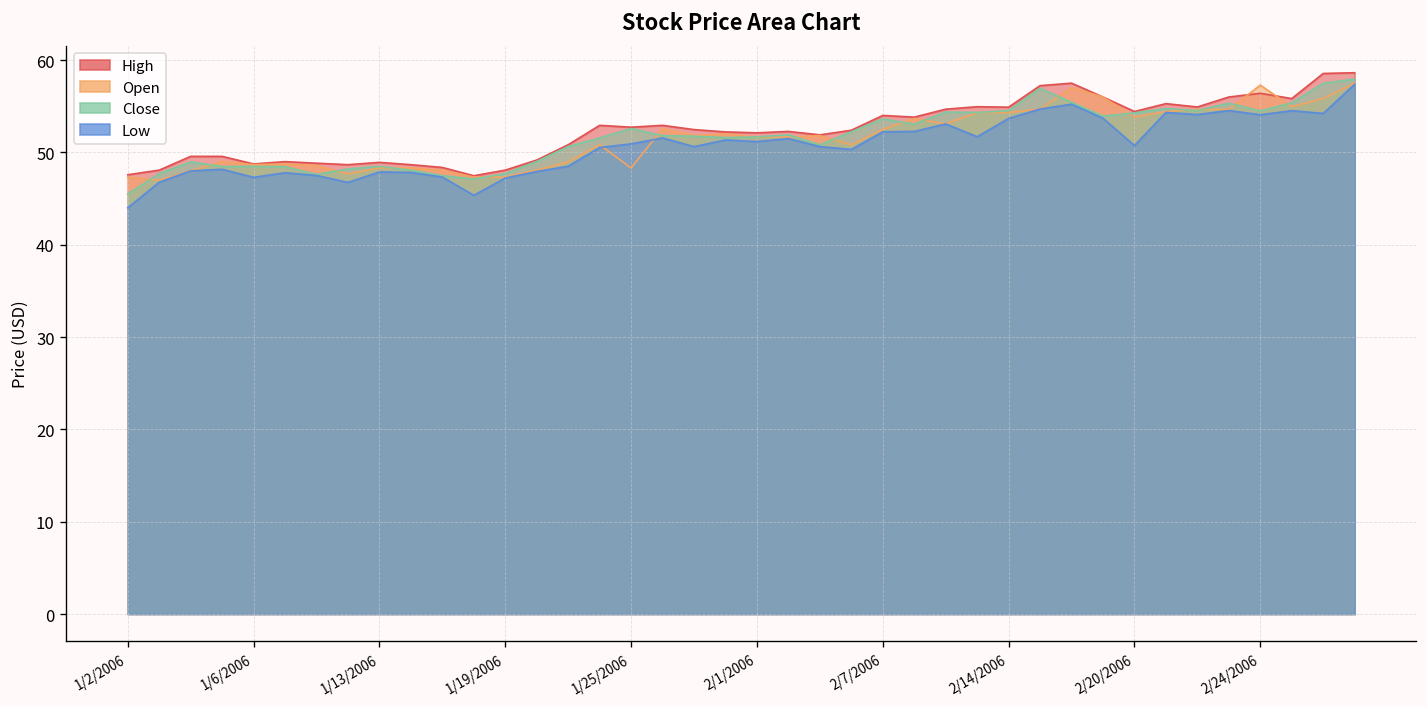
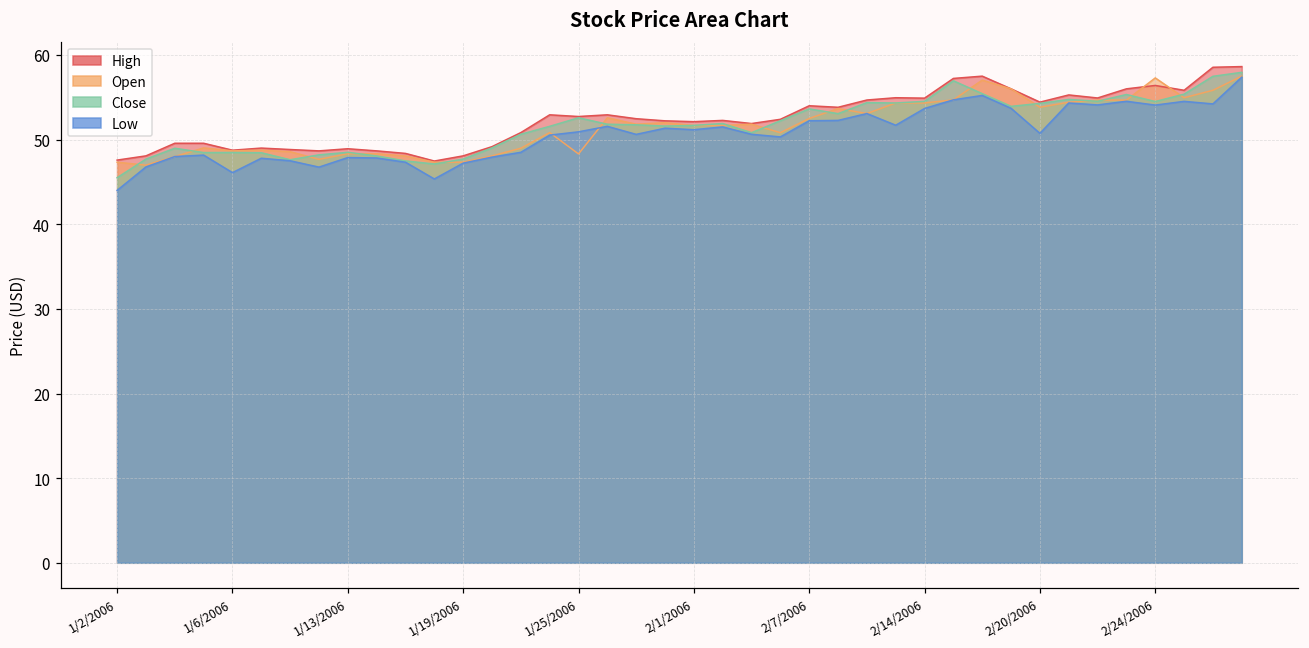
Low, 1/6/2006: 47 -> 46
